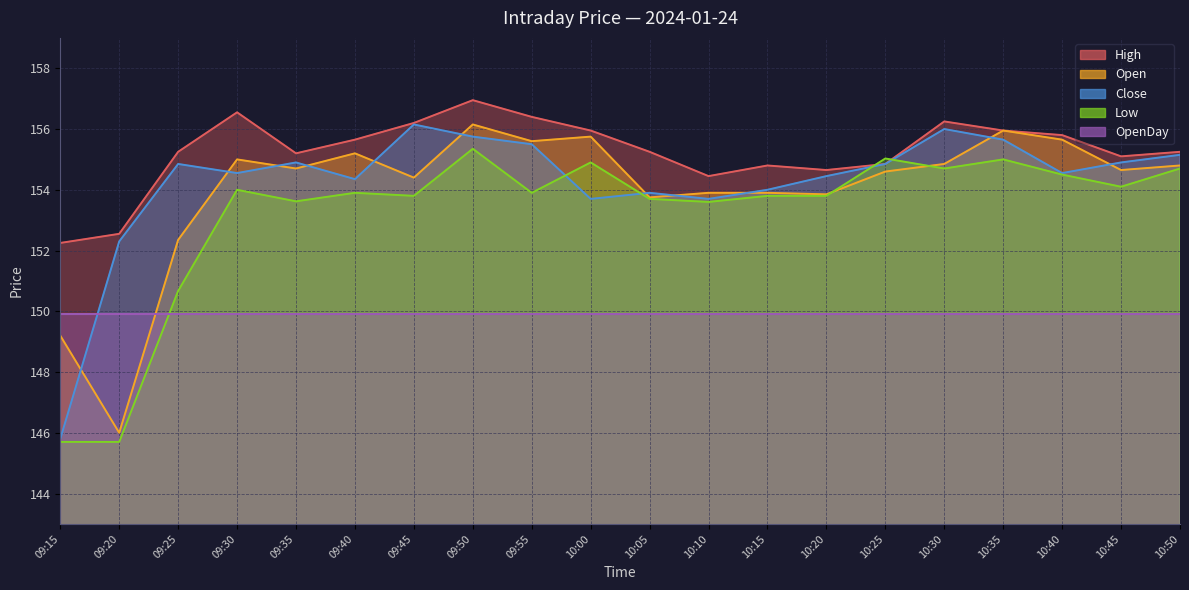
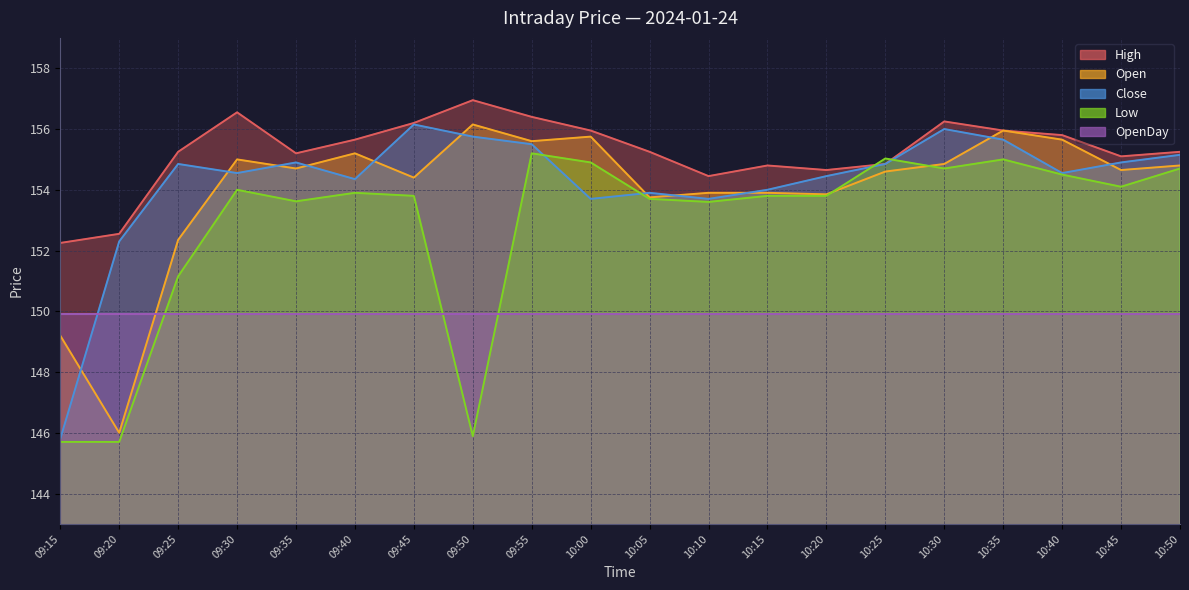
Low, 09:25: 150.7 -> 151.2
Low, 09:50: 155.4 -> 145.9
Low, 09:55: 153.9 -> 155.2
